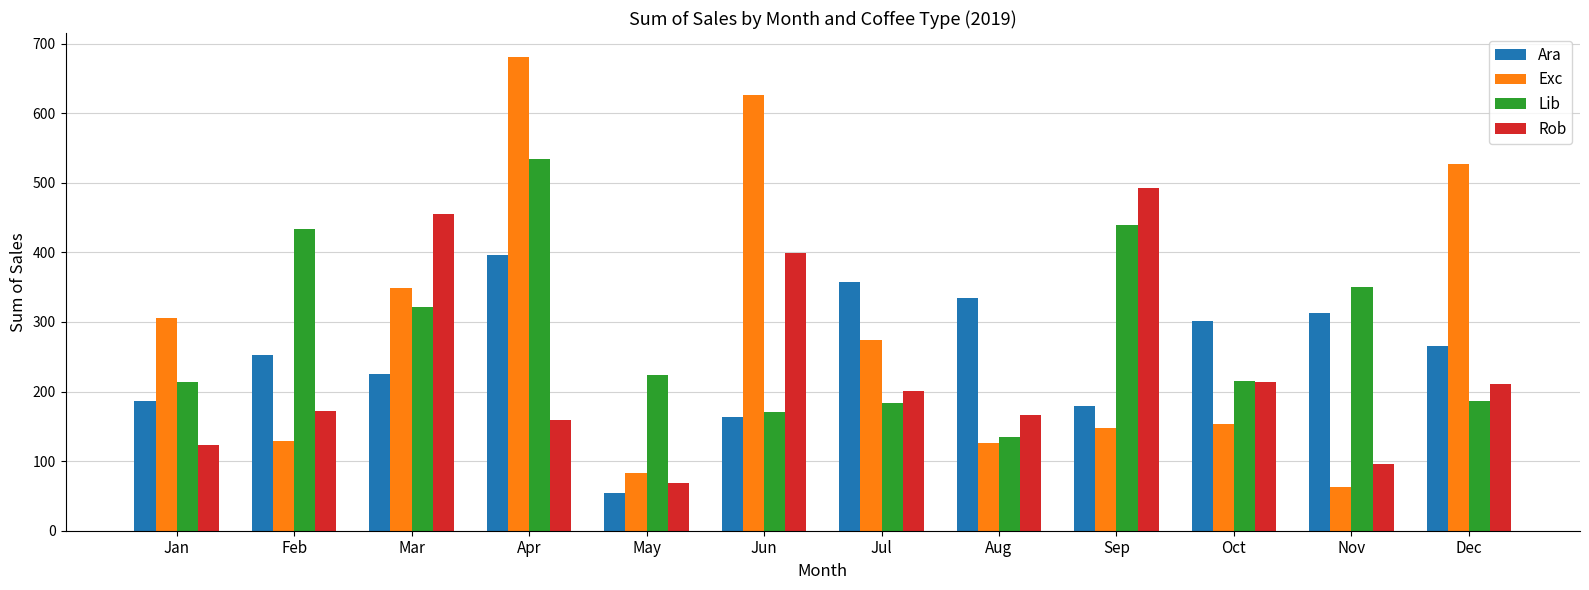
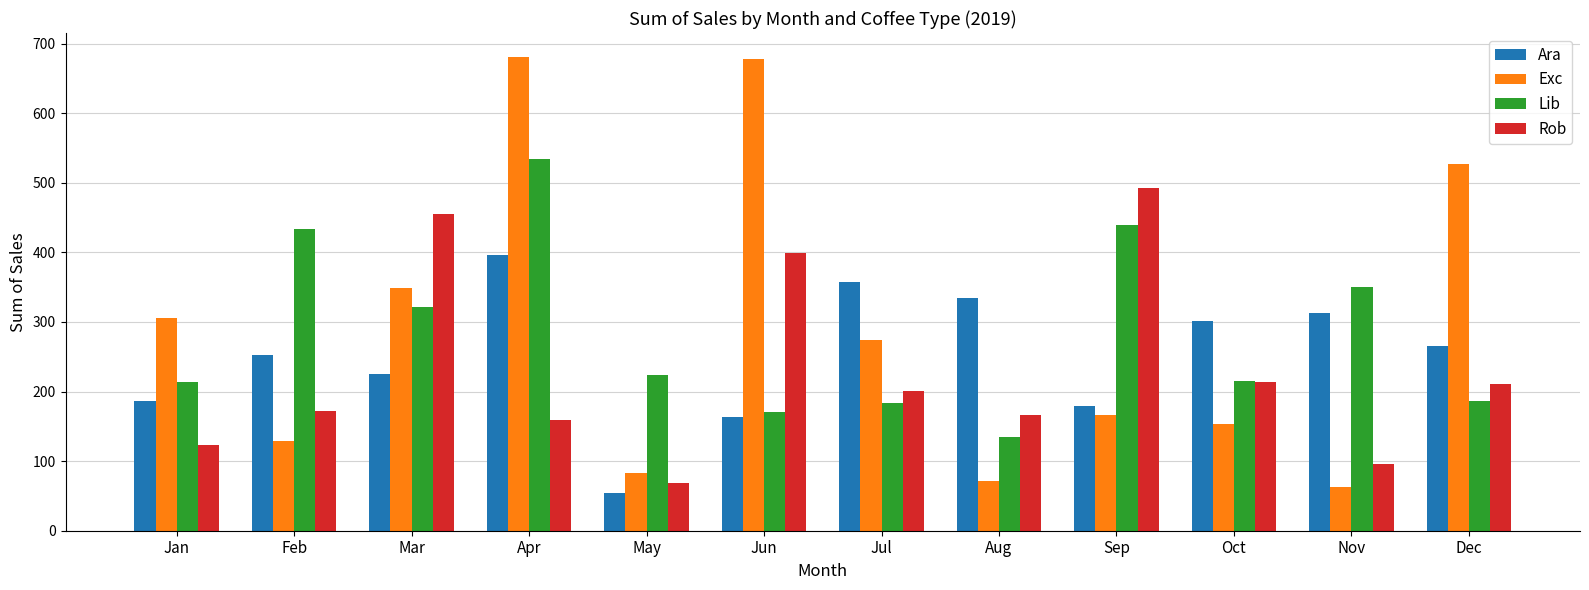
Exc, Jun: 630 -> 680
Exc, Aug: 130 -> 70
Exc, Sep: 150 -> 170
